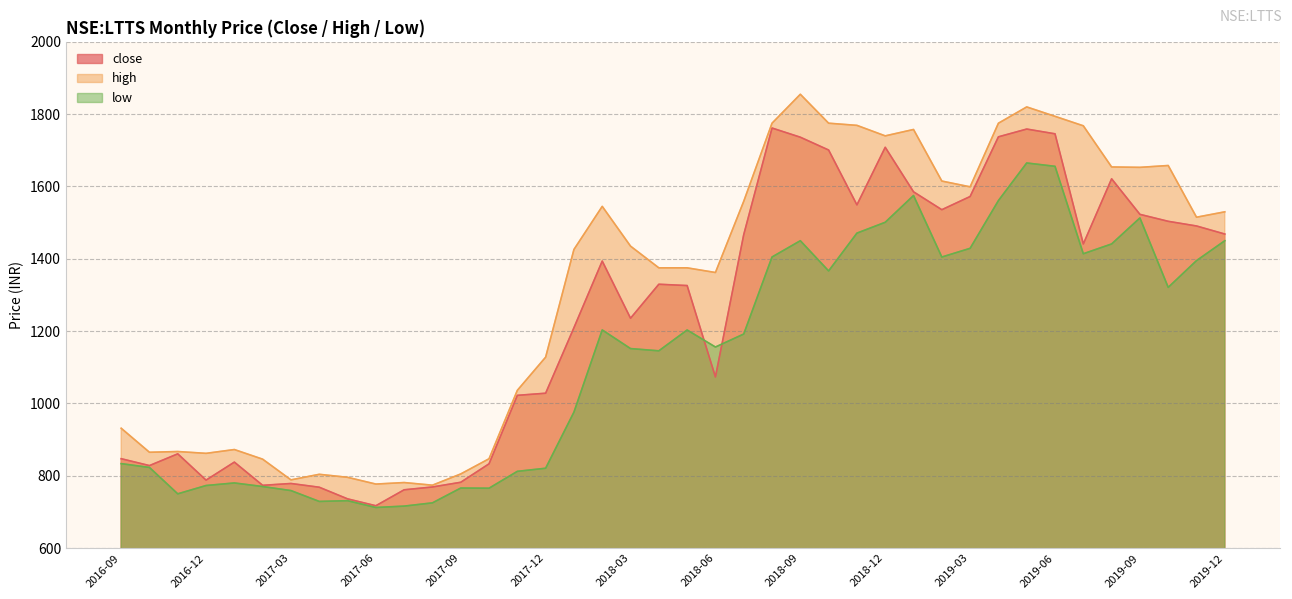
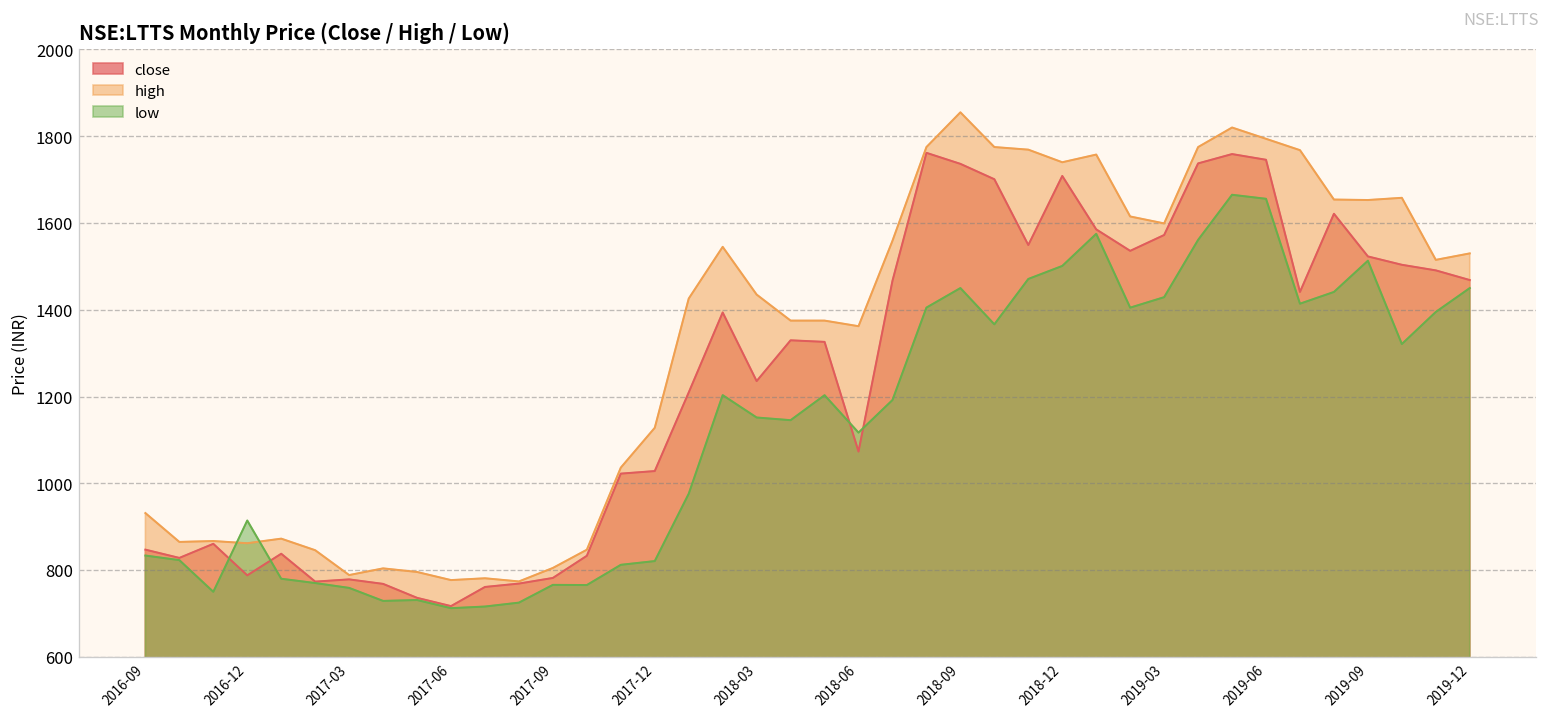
low, 2016-12: 770 -> 910
low, 2018-06: 1160 -> 1120
